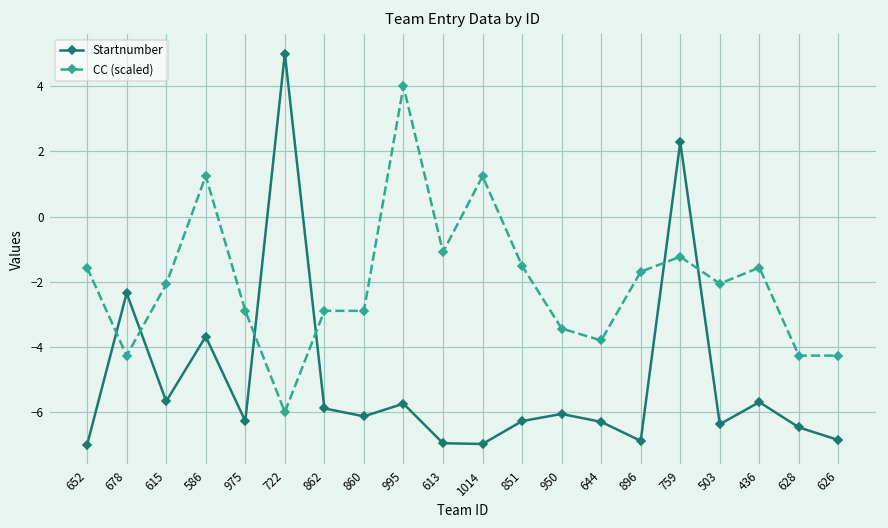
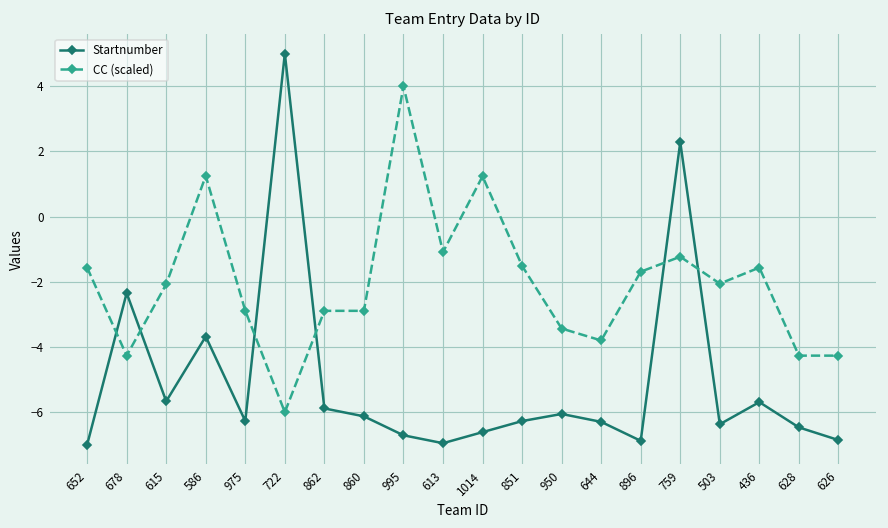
Startnumber, 995: -5.7 -> -6.7
Startnumber, 1014: -7.0 -> -6.6
